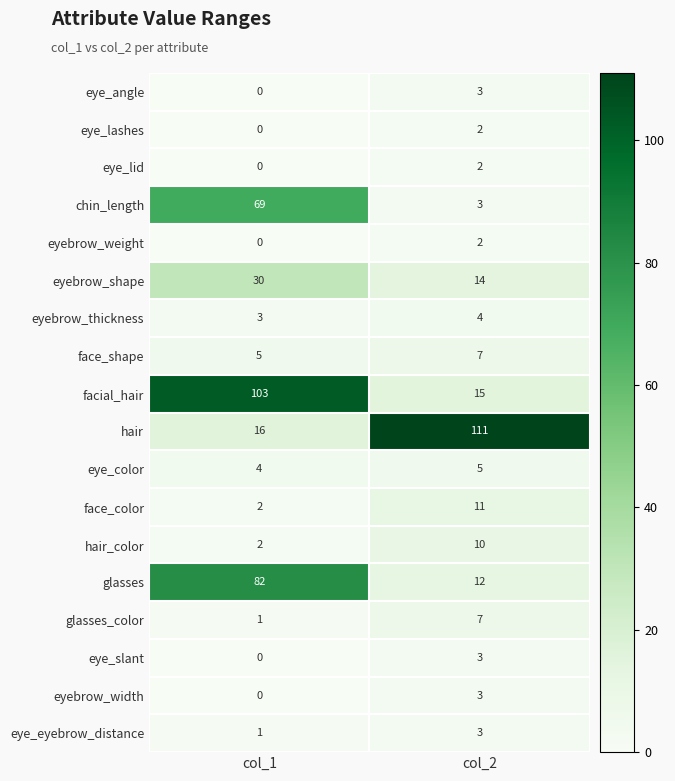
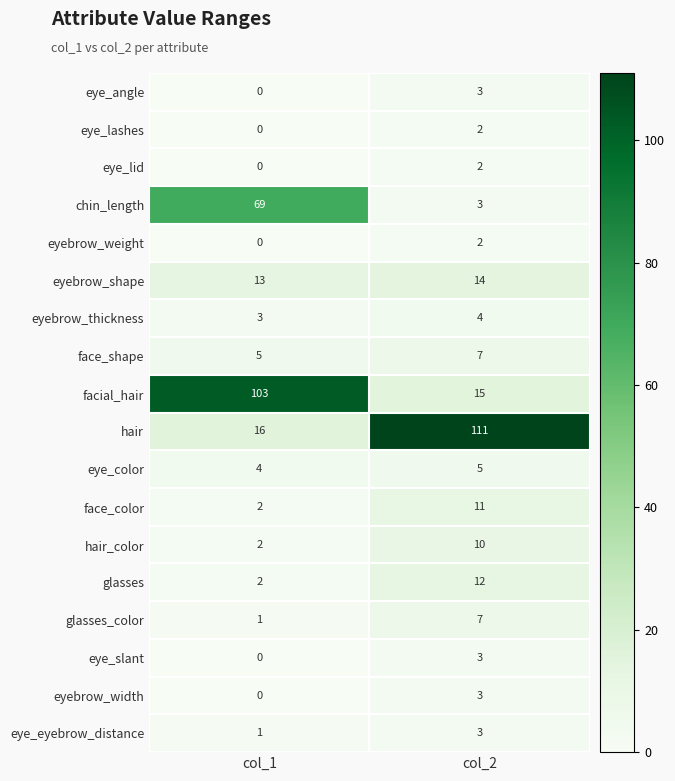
eyebrow_shape, col_1: 30 -> 13
glasses, col_1: 82 -> 2
